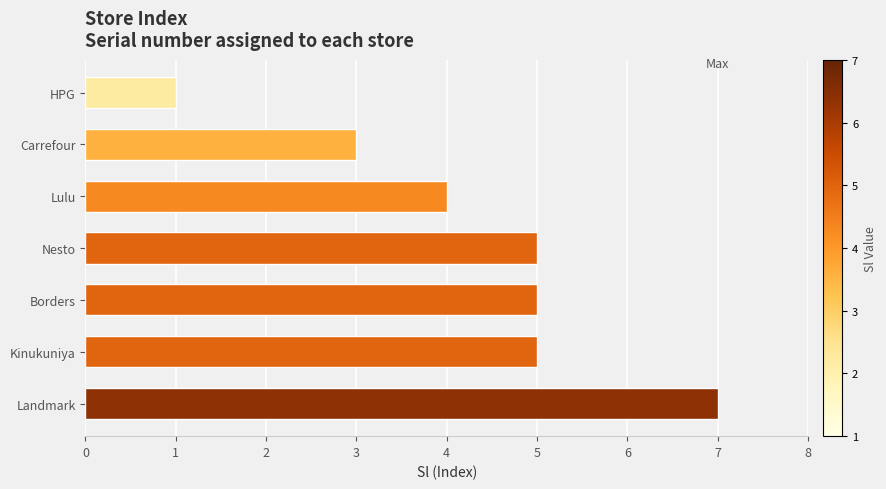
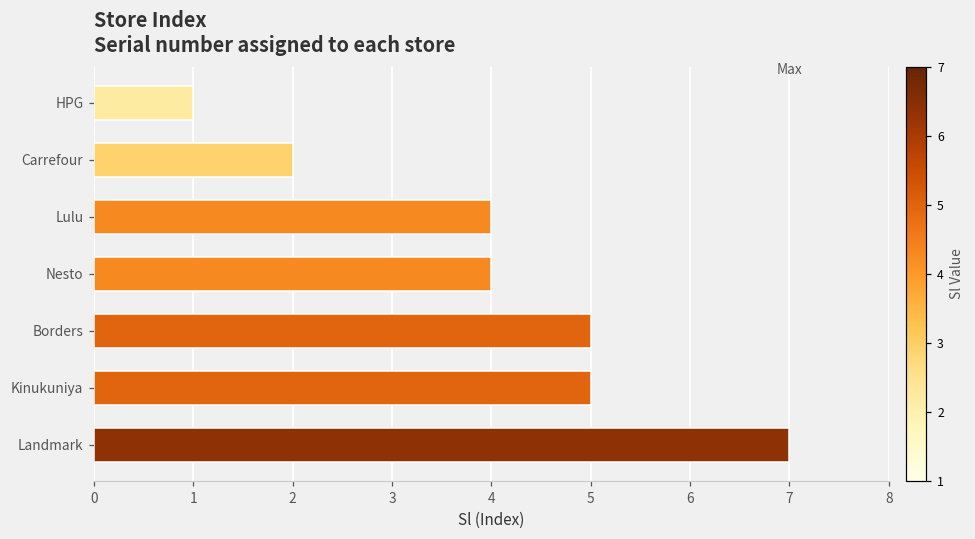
Carrefour: 3 -> 2
Nesto: 5 -> 4
